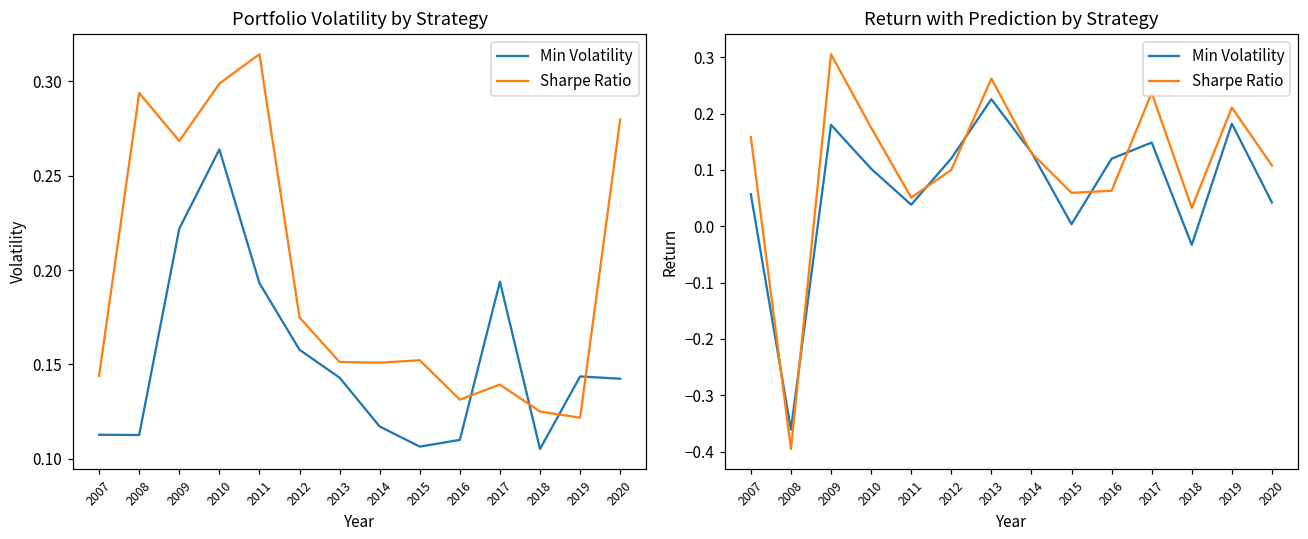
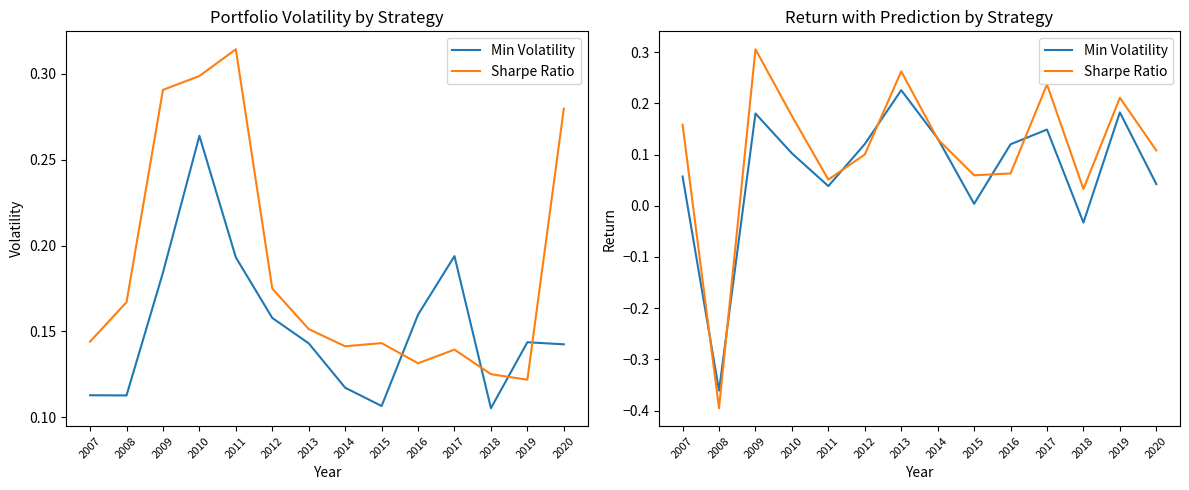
Portfolio Volatility by Strategy, Sharpe Ratio, 2008: 0.294 -> 0.167
Portfolio Volatility by Strategy, Min Volatility, 2009: 0.222 -> 0.184
Portfolio Volatility by Strategy, Sharpe Ratio, 2009: 0.268 -> 0.291
Portfolio Volatility by Strategy, Sharpe Ratio, 2014: 0.151 -> 0.141
Portfolio Volatility by Strategy, Sharpe Ratio, 2015: 0.152 -> 0.143
Portfolio Volatility by Strategy, Min Volatility, 2016: 0.110 -> 0.160
